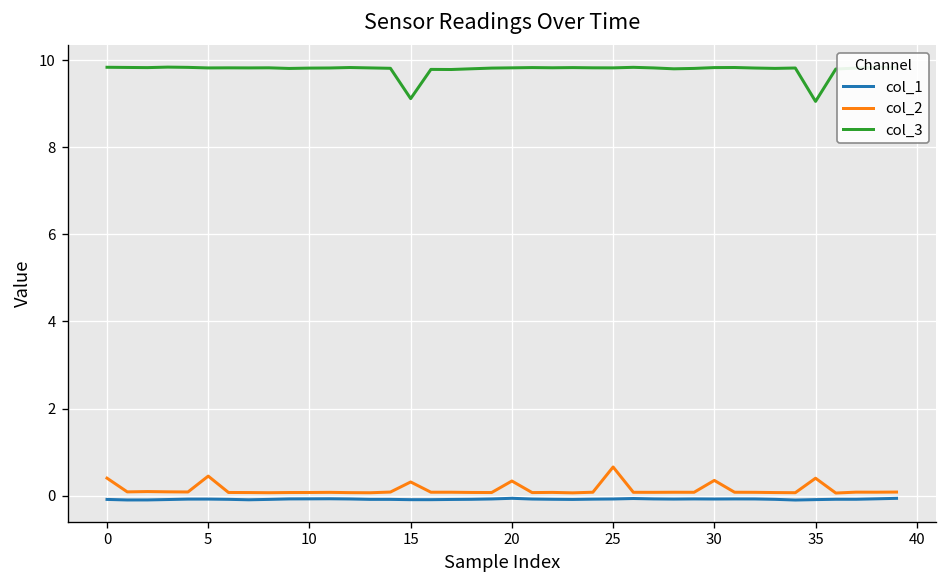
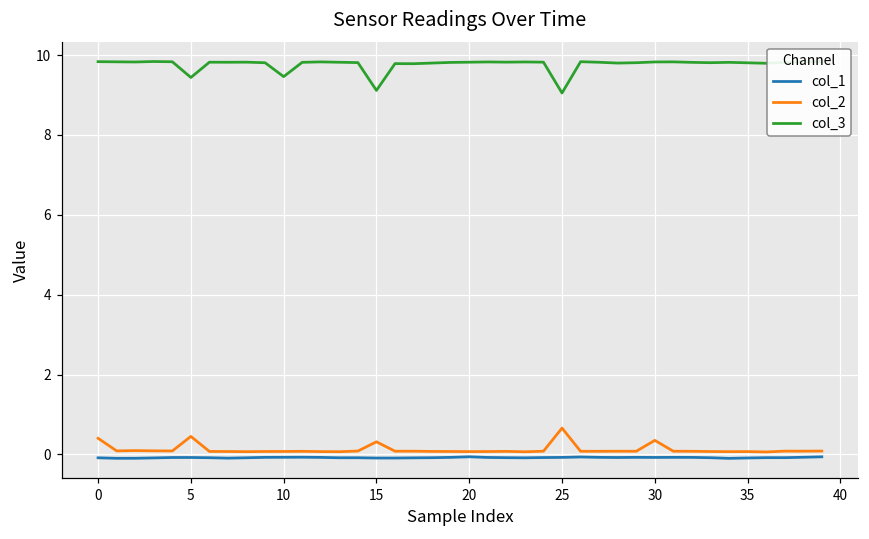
col_3, 5: 9.8 -> 9.4
col_3, 10: 9.8 -> 9.5
col_2, 20: 0.3 -> 0.1
col_3, 25: 9.8 -> 9.1
col_2, 35: 0.4 -> 0.1
col_3, 35: 9.1 -> 9.8
